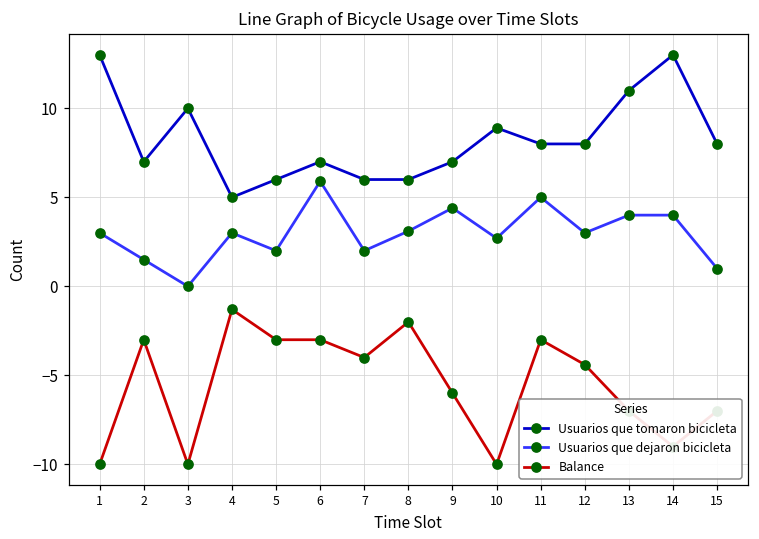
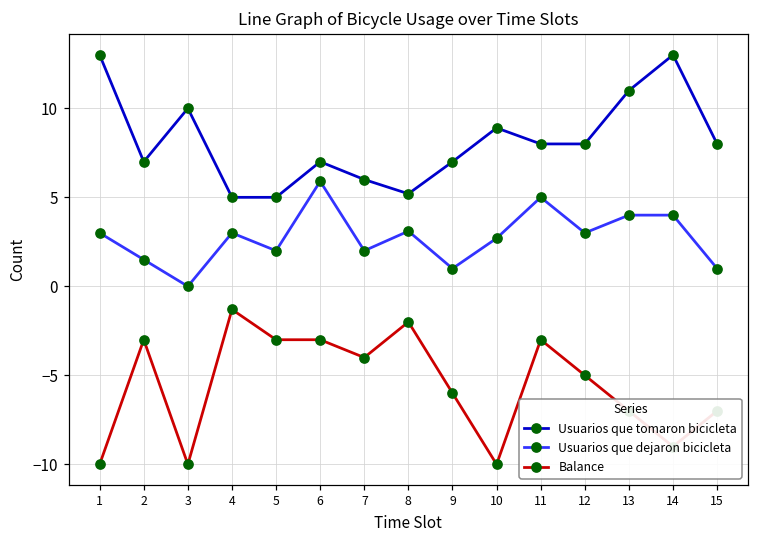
Usuarios que tomaron bicicleta, 5: 6 -> 5
Usuarios que tomaron bicicleta, 8: 6.0 -> 5.2
Usuarios que dejaron bicicleta, 9: 4.4 -> 1.0
Balance, 12: -4.4 -> -5.0
